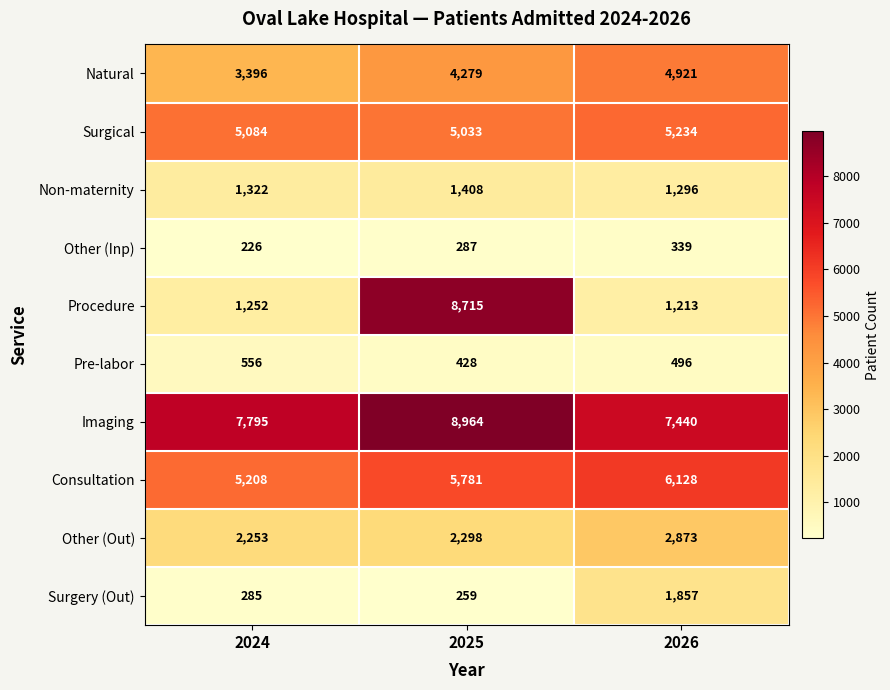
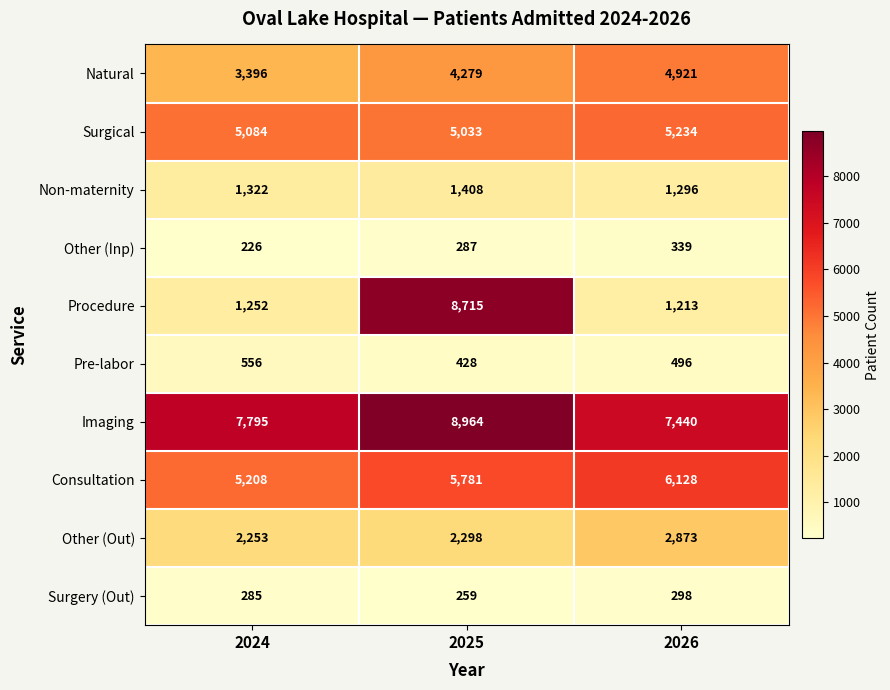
Surgery (Out), 2026: 1,857 -> 298
